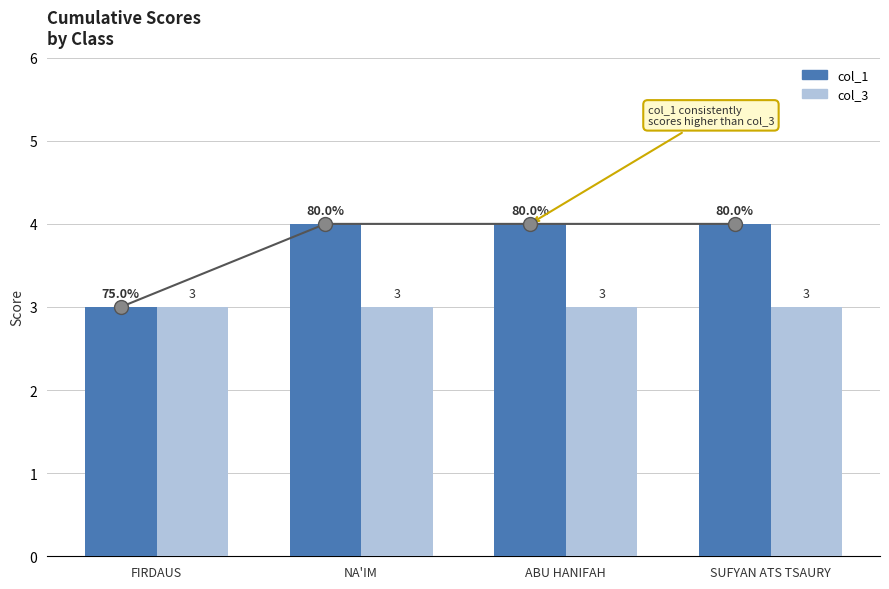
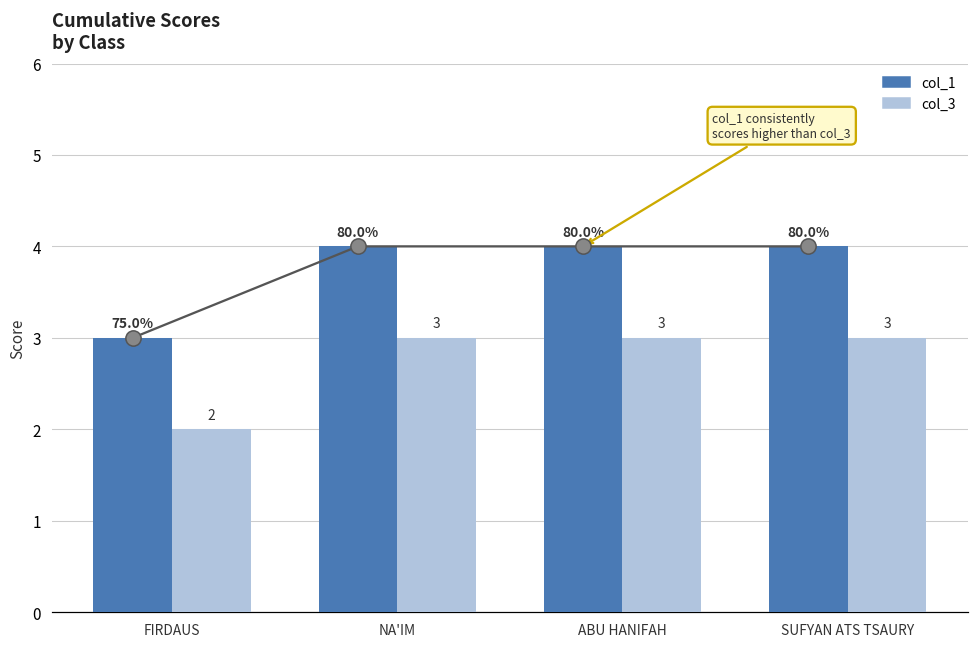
col_3, FIRDAUS: 3 -> 2
